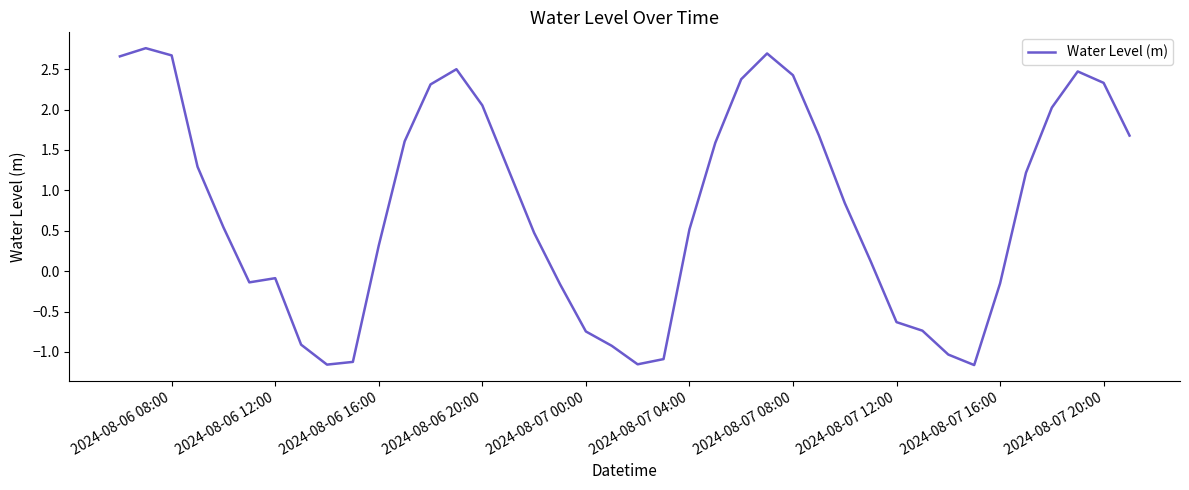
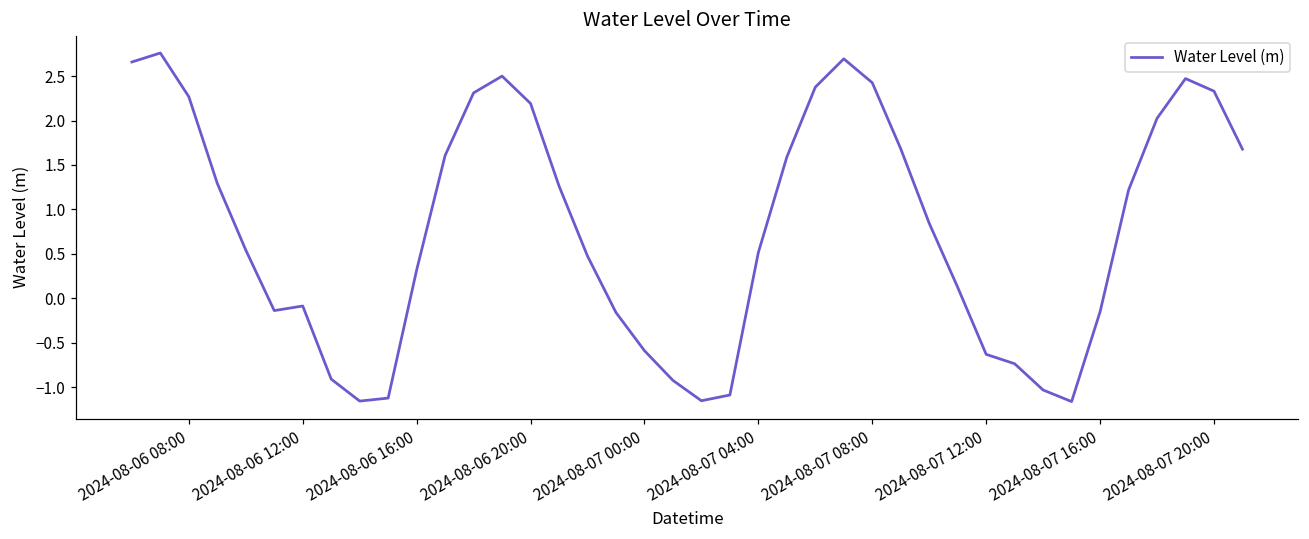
2024-08-06 08:00: 2.7 -> 2.3
2024-08-06 20:00: 2.1 -> 2.2
2024-08-07 00:00: -0.7 -> -0.6
